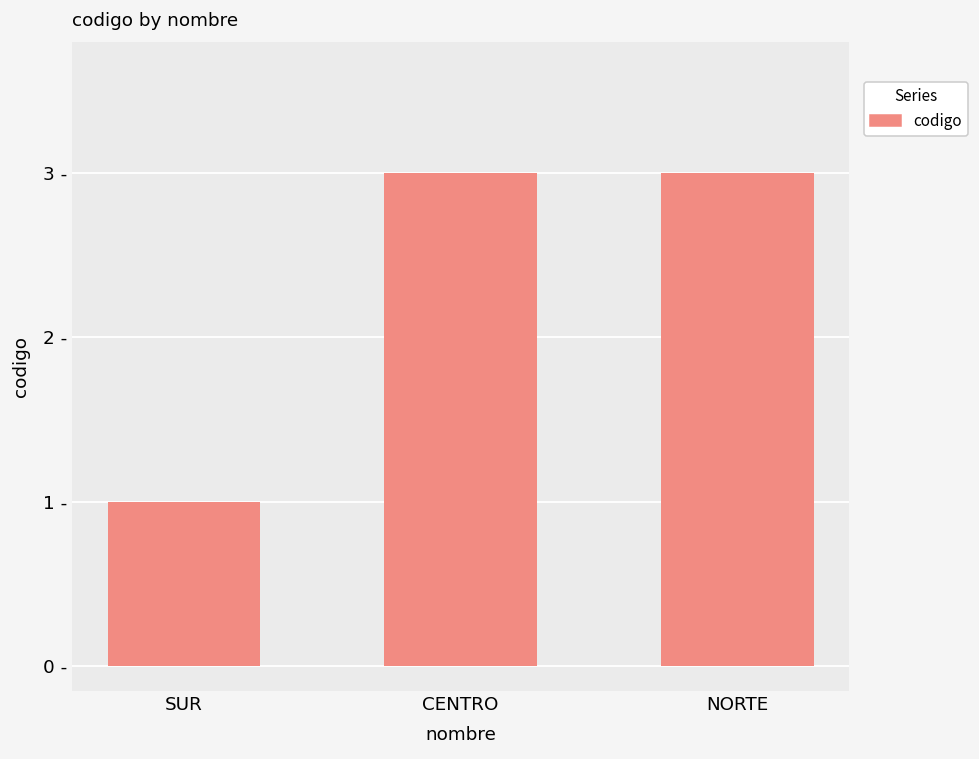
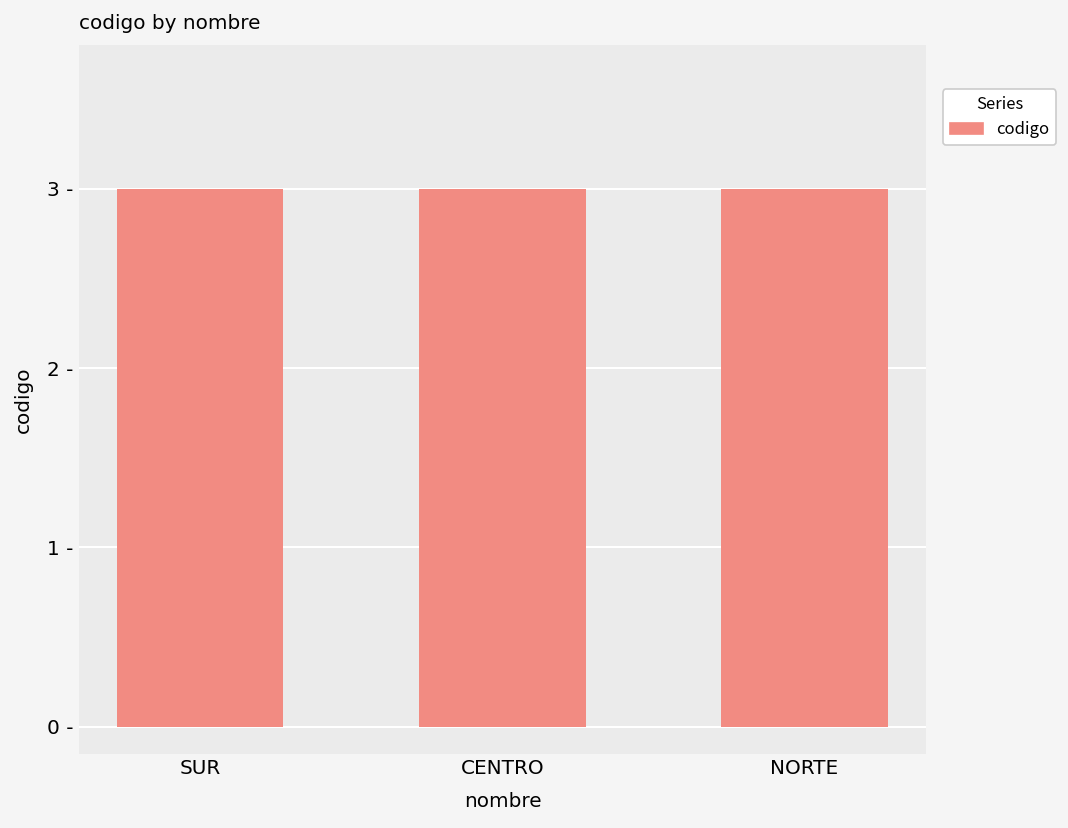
SUR: 1 - -> 3 -
